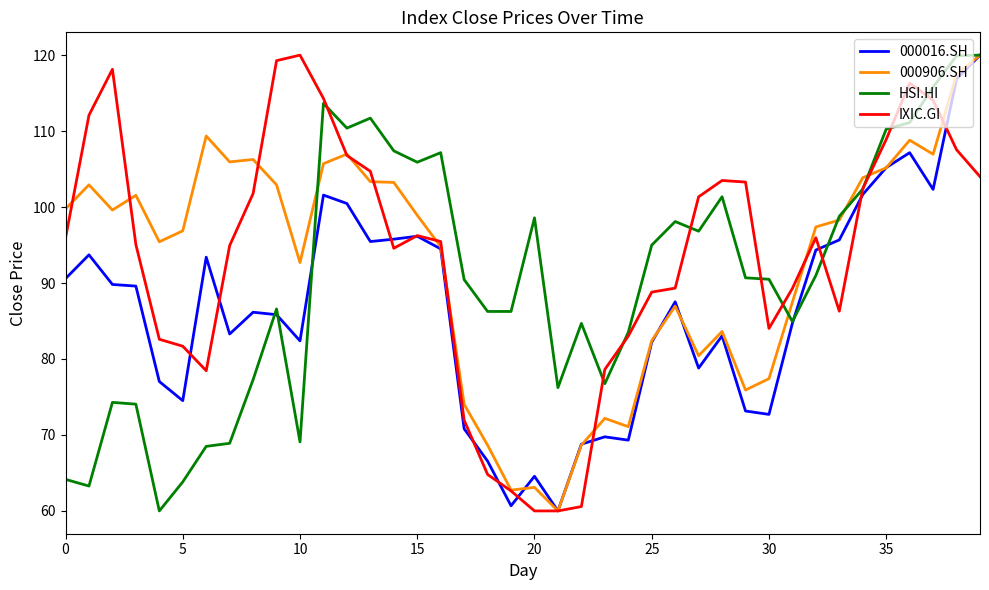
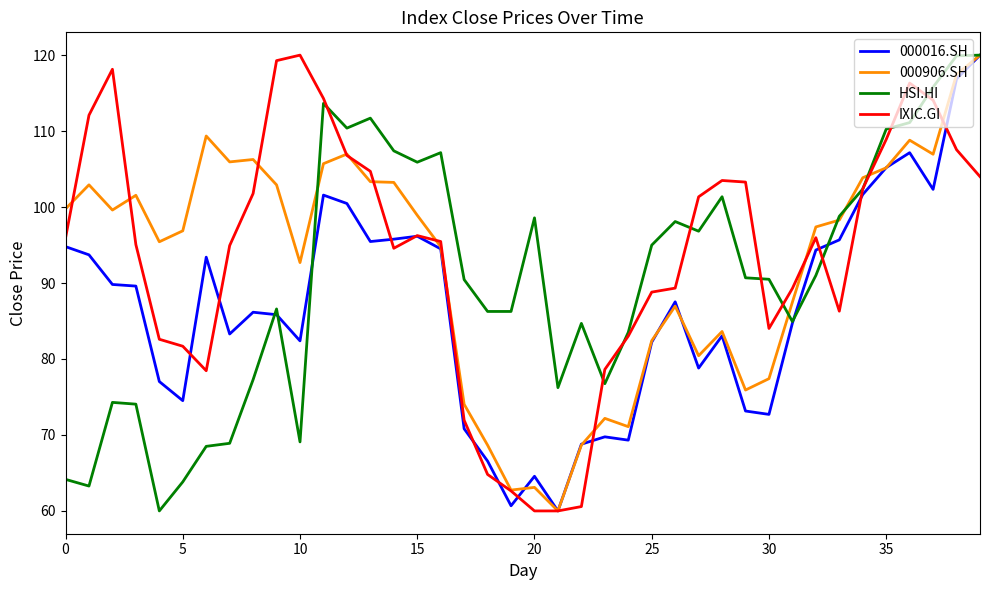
000016.SH, 0: 91 -> 95
